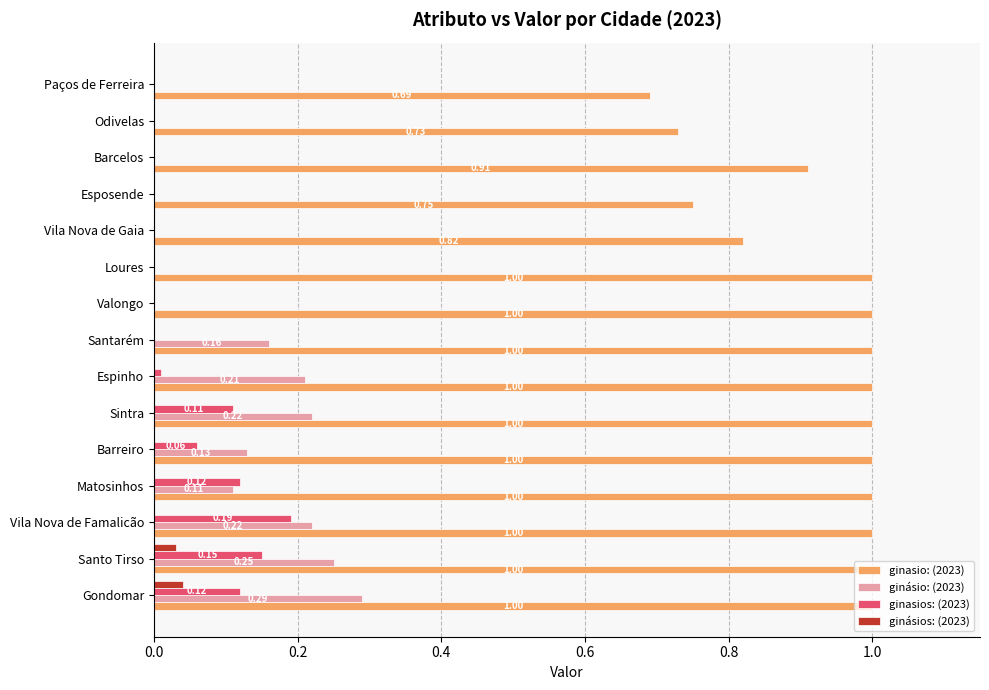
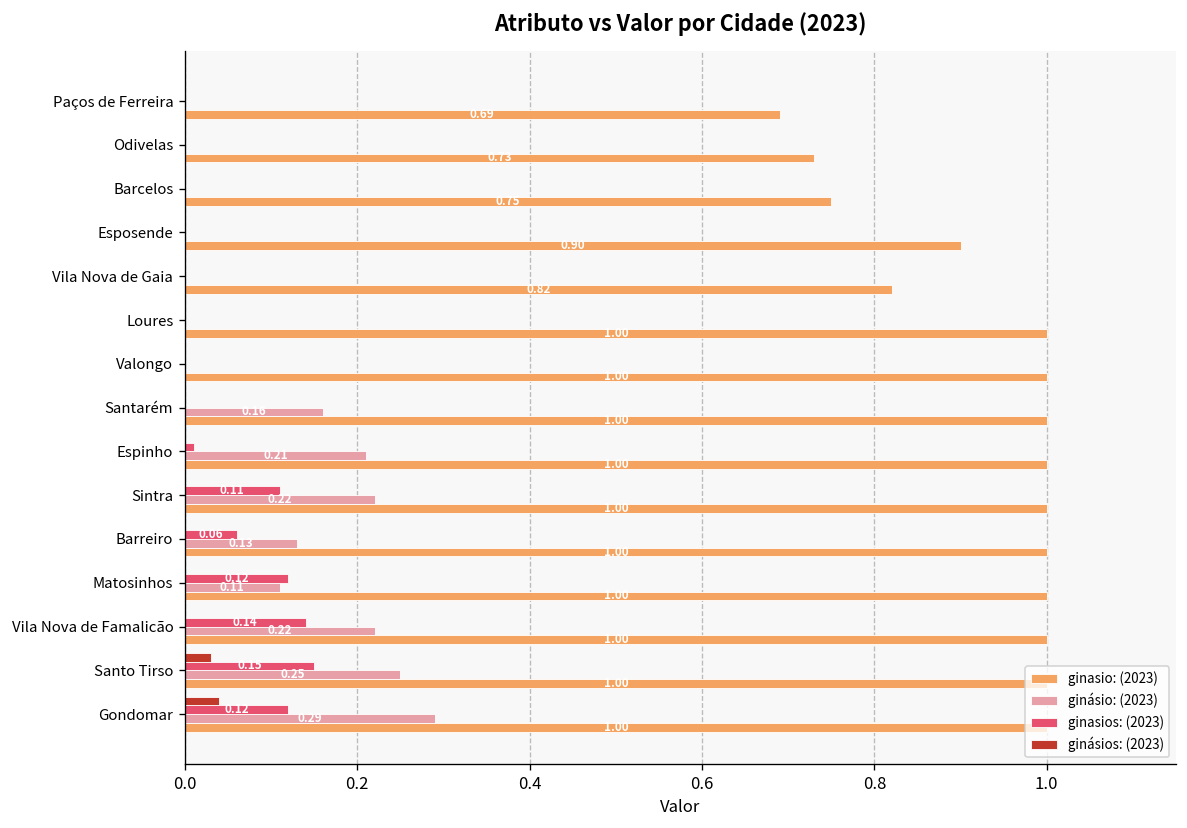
ginasio: (2023), Barcelos: 0.91 -> 0.75
ginasio: (2023), Esposende: 0.75 -> 0.90
ginasios: (2023), Vila Nova de Famalicão: 0.19 -> 0.14
